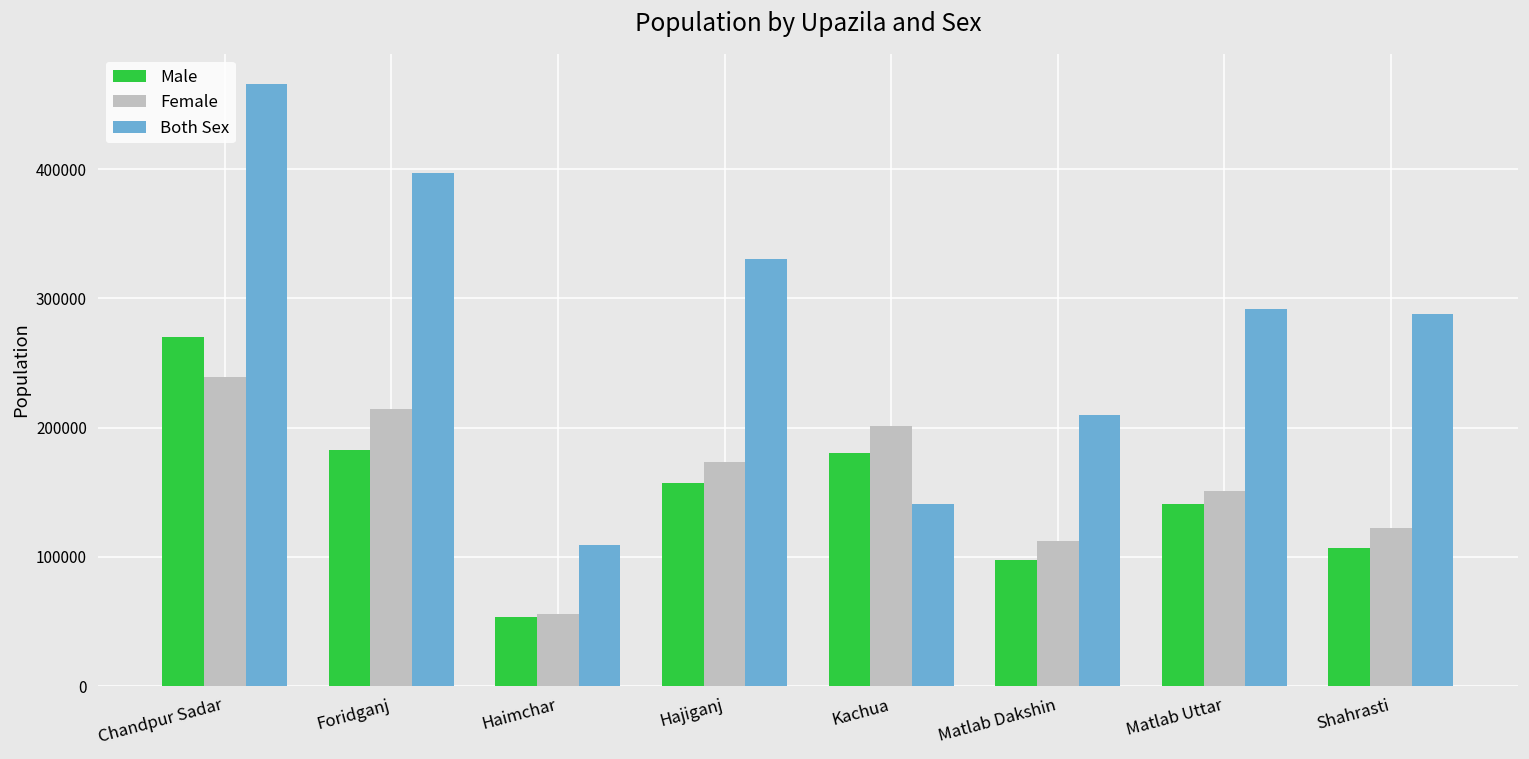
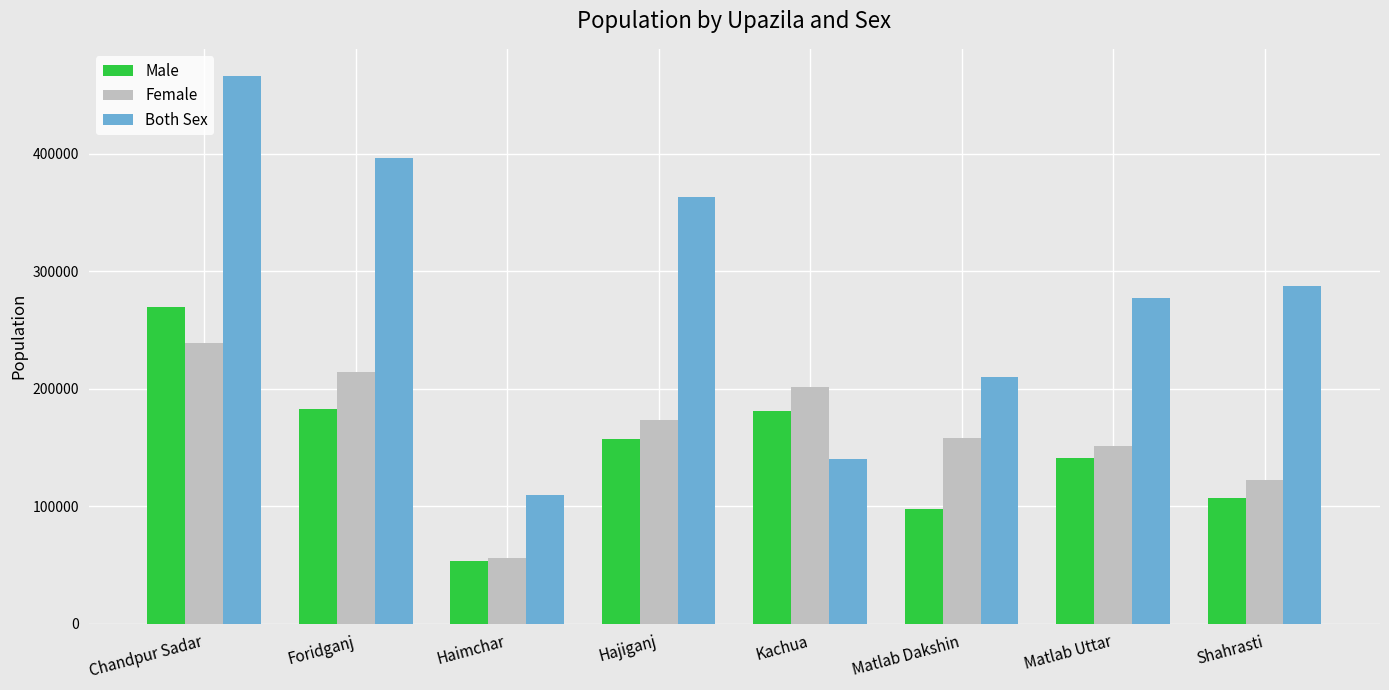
Both Sex, Hajiganj: 330000 -> 363000
Female, Matlab Dakshin: 112000 -> 158000
Both Sex, Matlab Uttar: 292000 -> 278000
